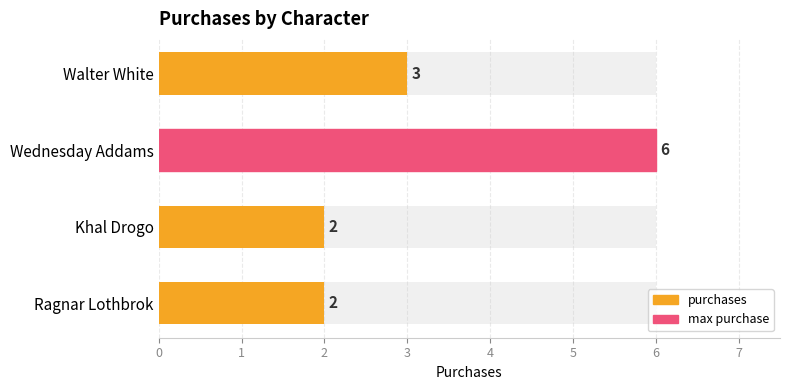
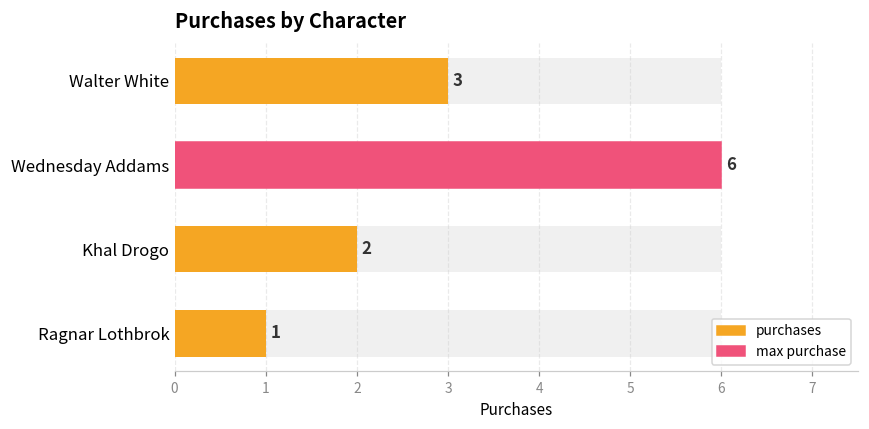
purchases, Ragnar Lothbrok: 2 -> 1
